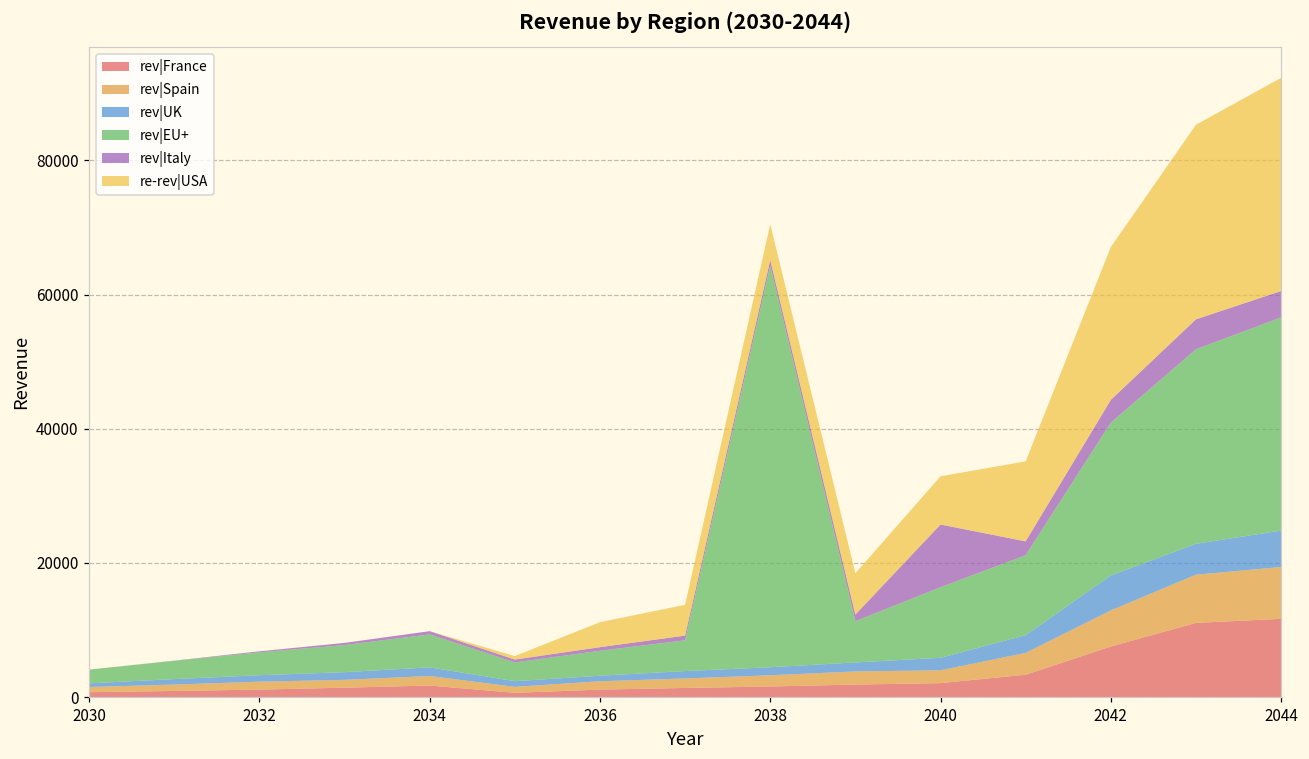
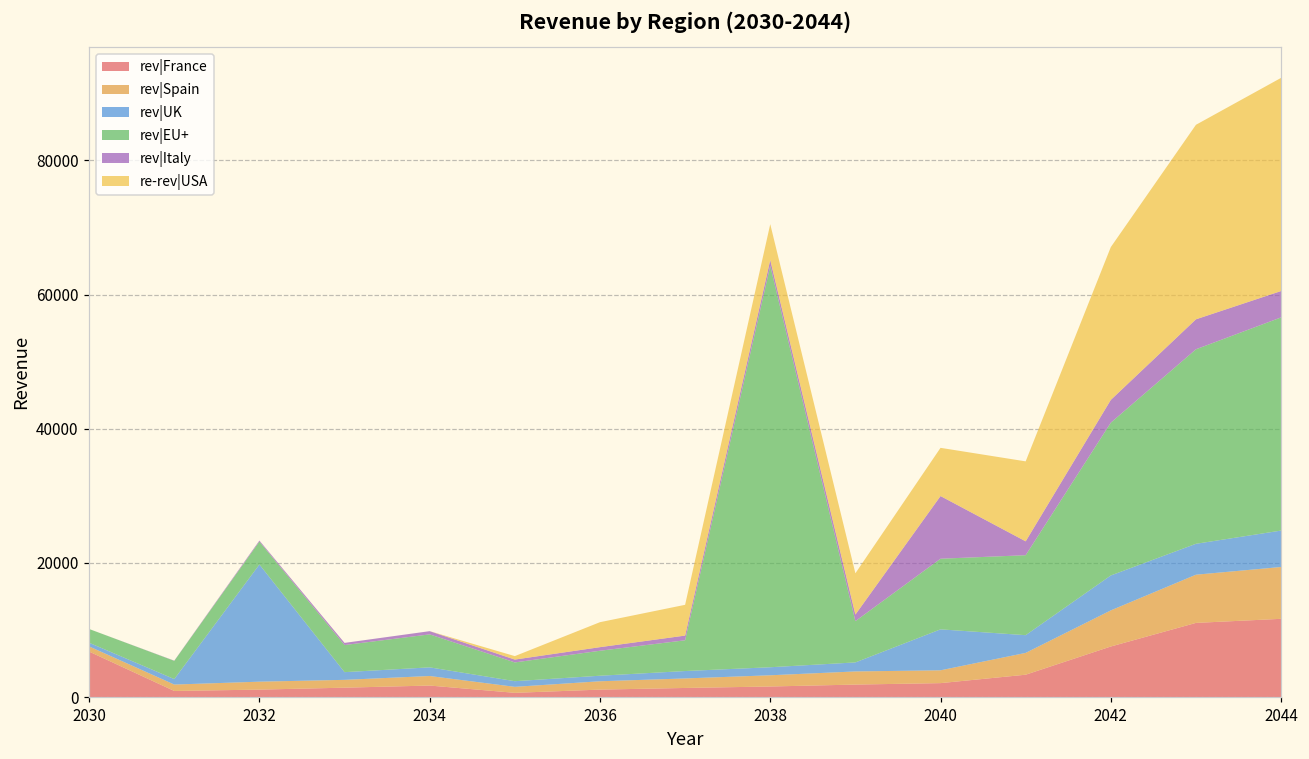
rev|France, 2030: 1000 -> 7000
rev|UK, 2032: 1000 -> 17000
rev|UK, 2040: 2000 -> 6000
